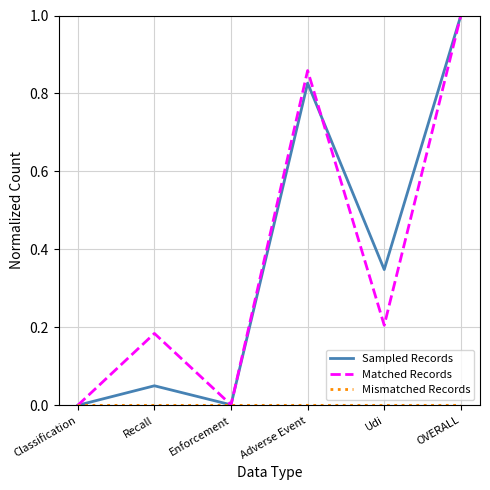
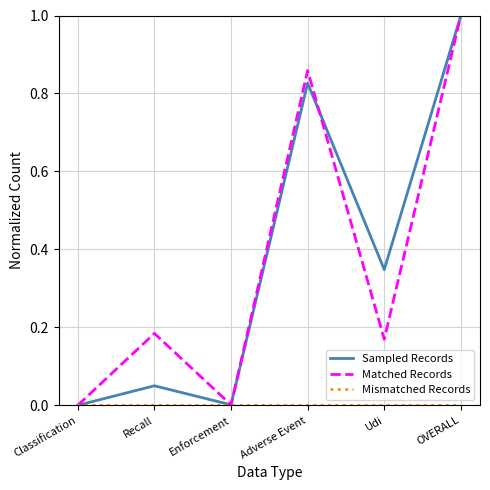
Matched Records, Udi: 0.21 -> 0.17
